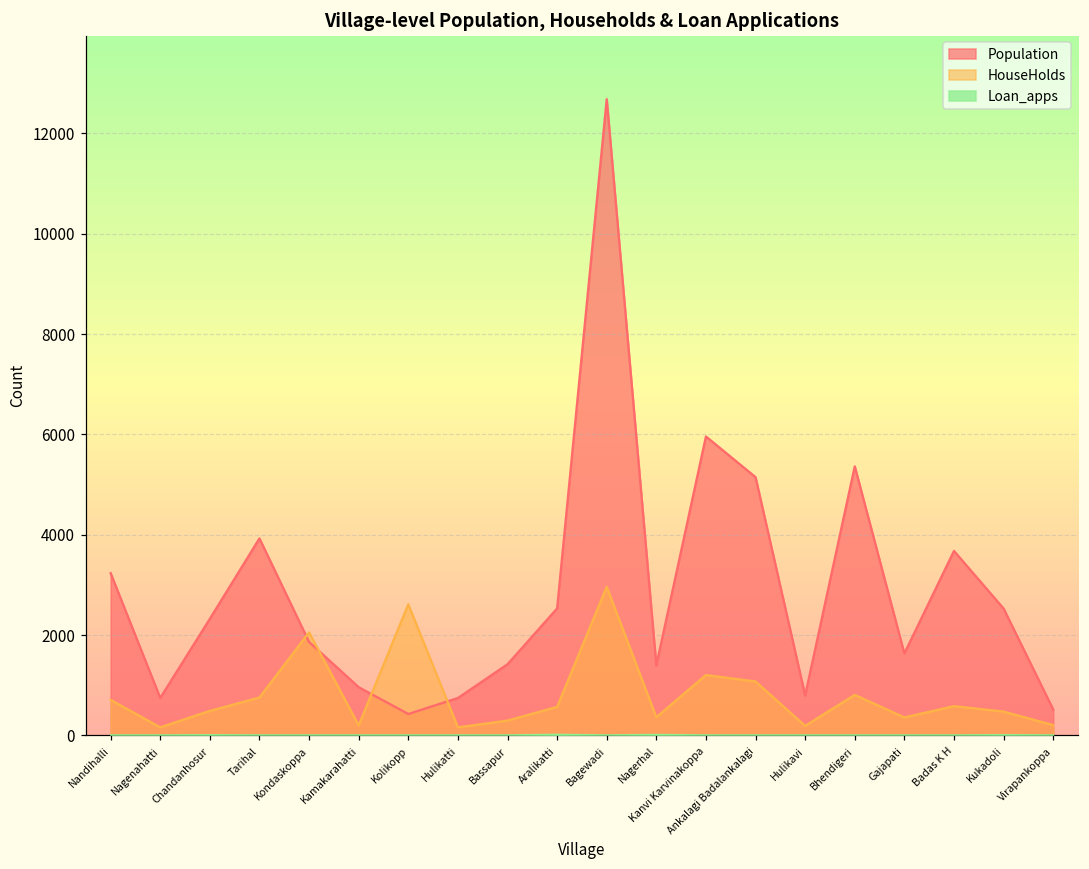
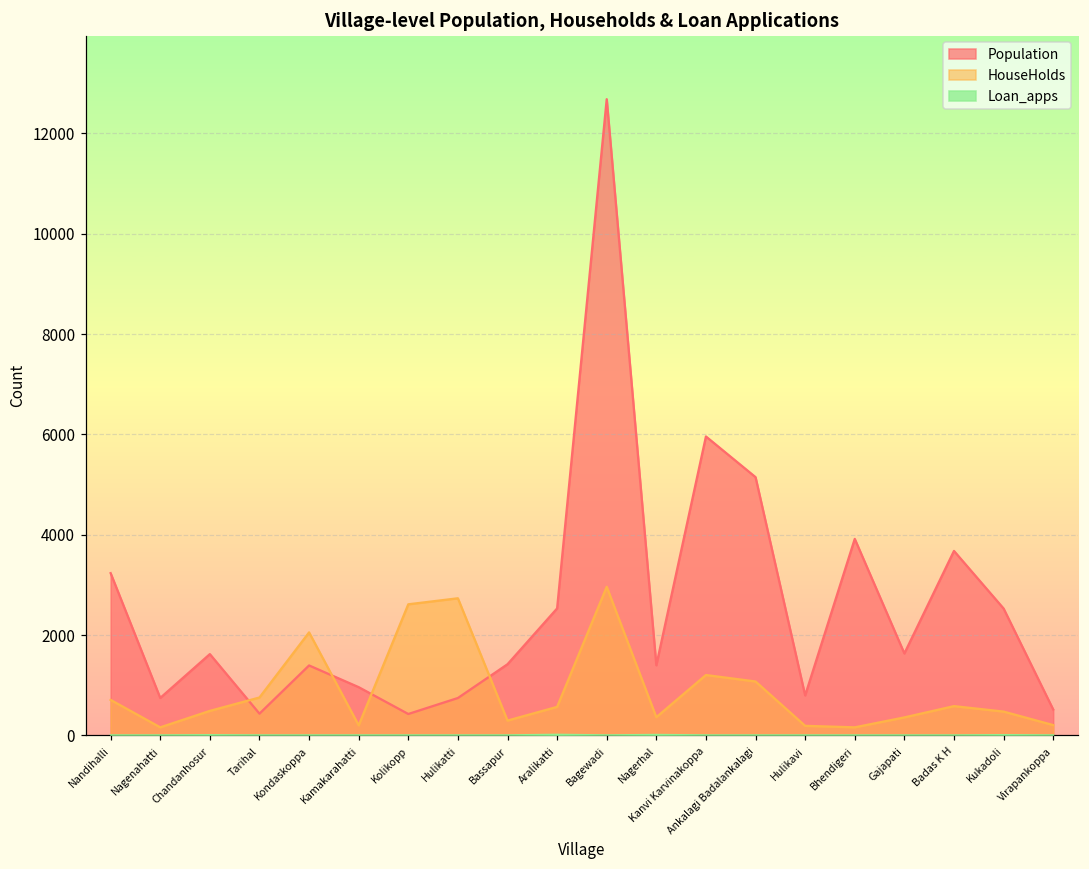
Population, Chandanhosur: 2300 -> 1600
Population, Tarihal: 3900 -> 400
Population, Kondaskoppa: 1900 -> 1400
HouseHolds, Hulikatti: 200 -> 2700
Population, Bhendigeri: 5400 -> 3900
HouseHolds, Bhendigeri: 800 -> 200
